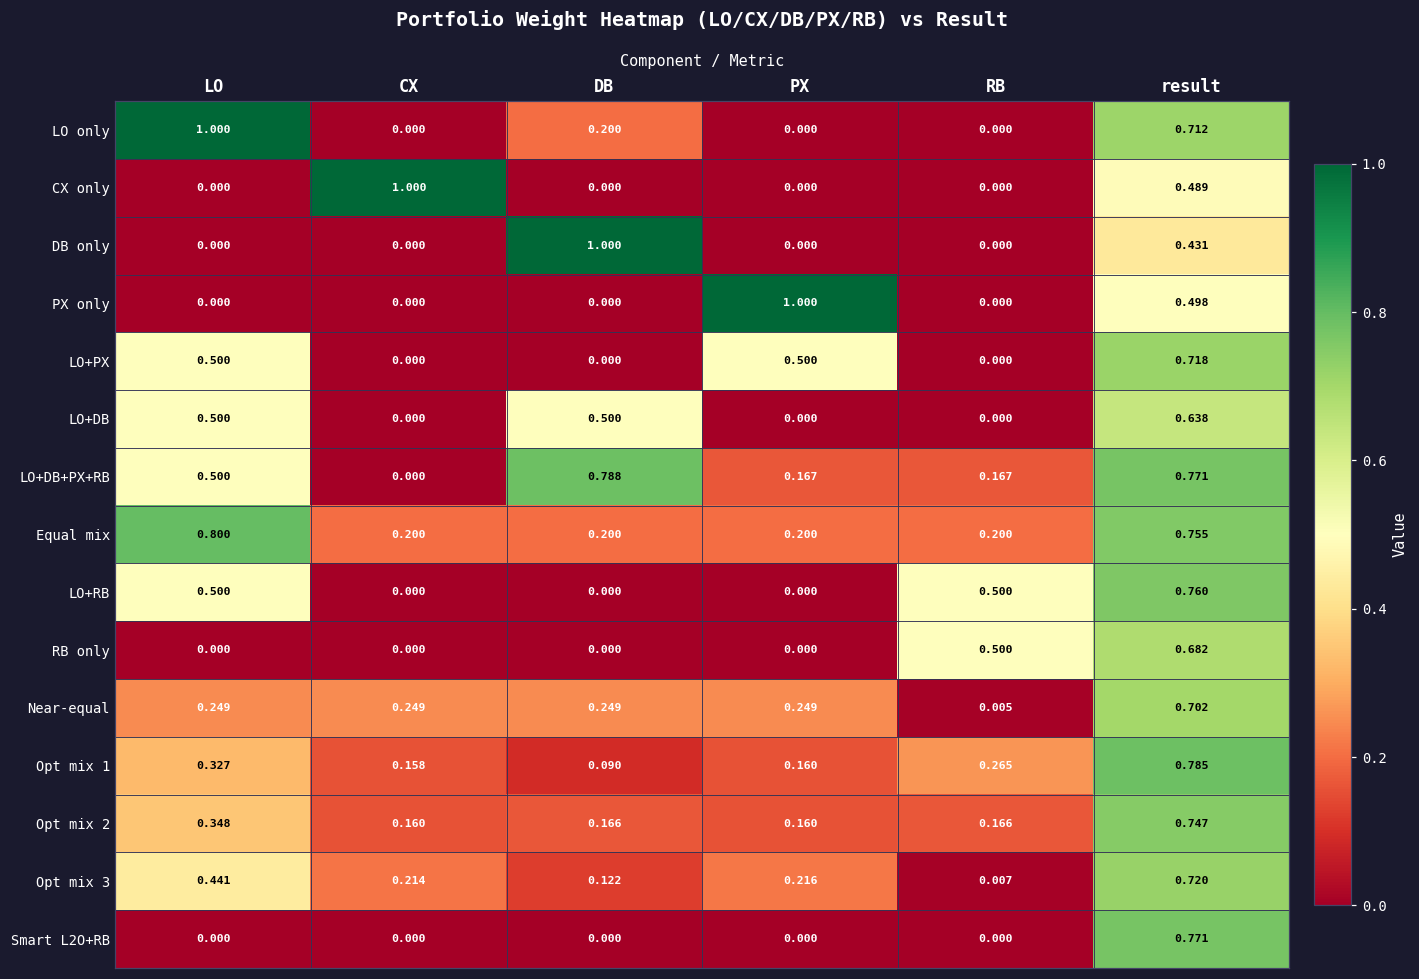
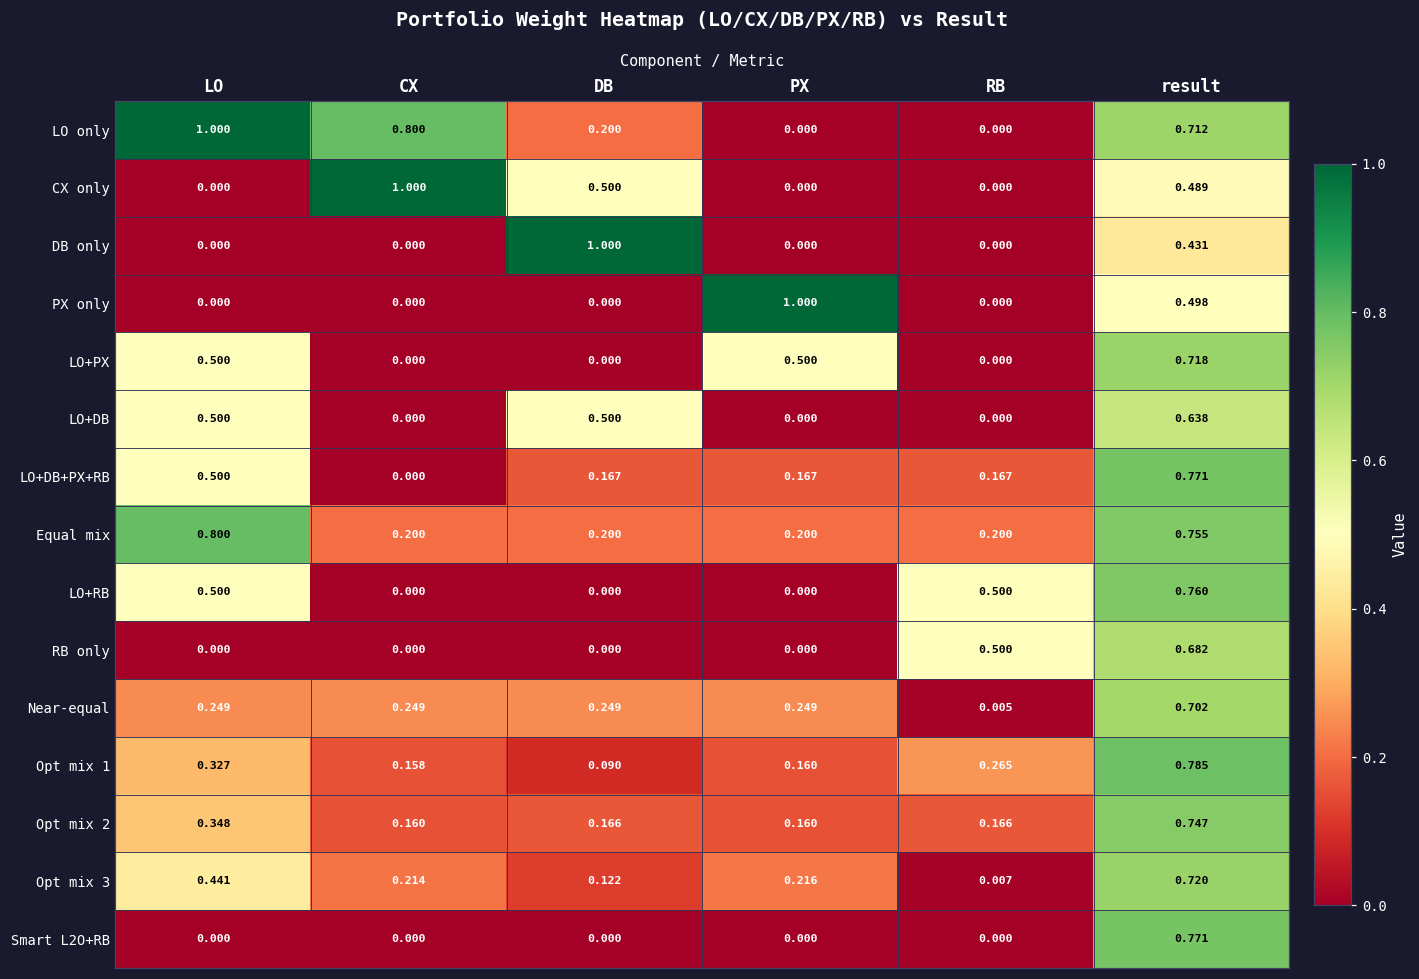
LO only, CX: 0.000 -> 0.800
CX only, DB: 0.000 -> 0.500
LO+DB+PX+RB, DB: 0.788 -> 0.167
